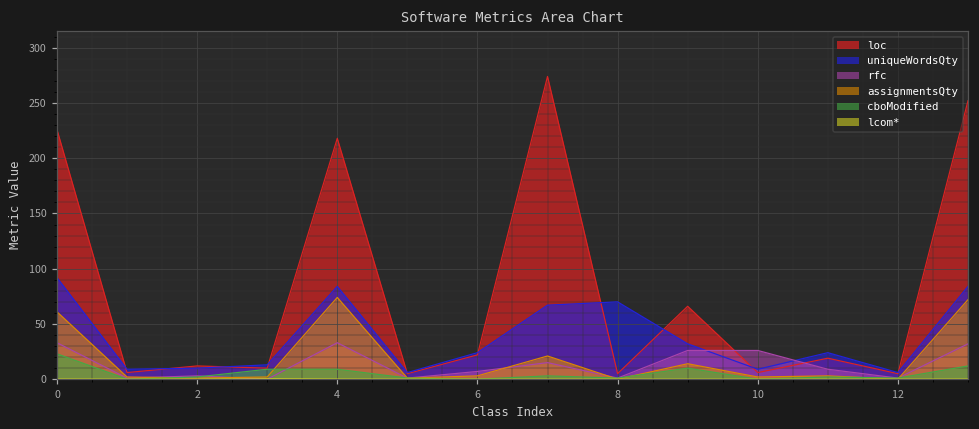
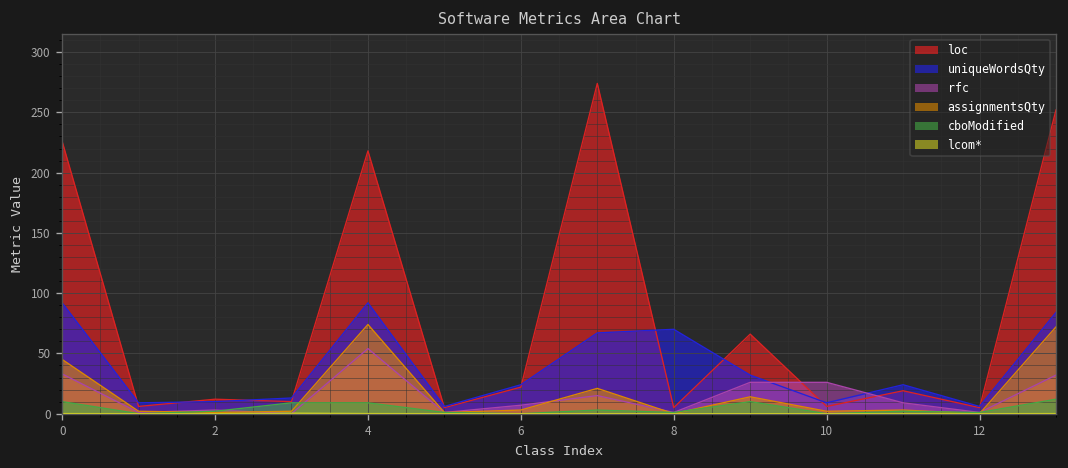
assignmentsQty, 0: 61 -> 45
cboModified, 0: 23 -> 10
uniqueWordsQty, 4: 84 -> 92
rfc, 4: 33 -> 54
